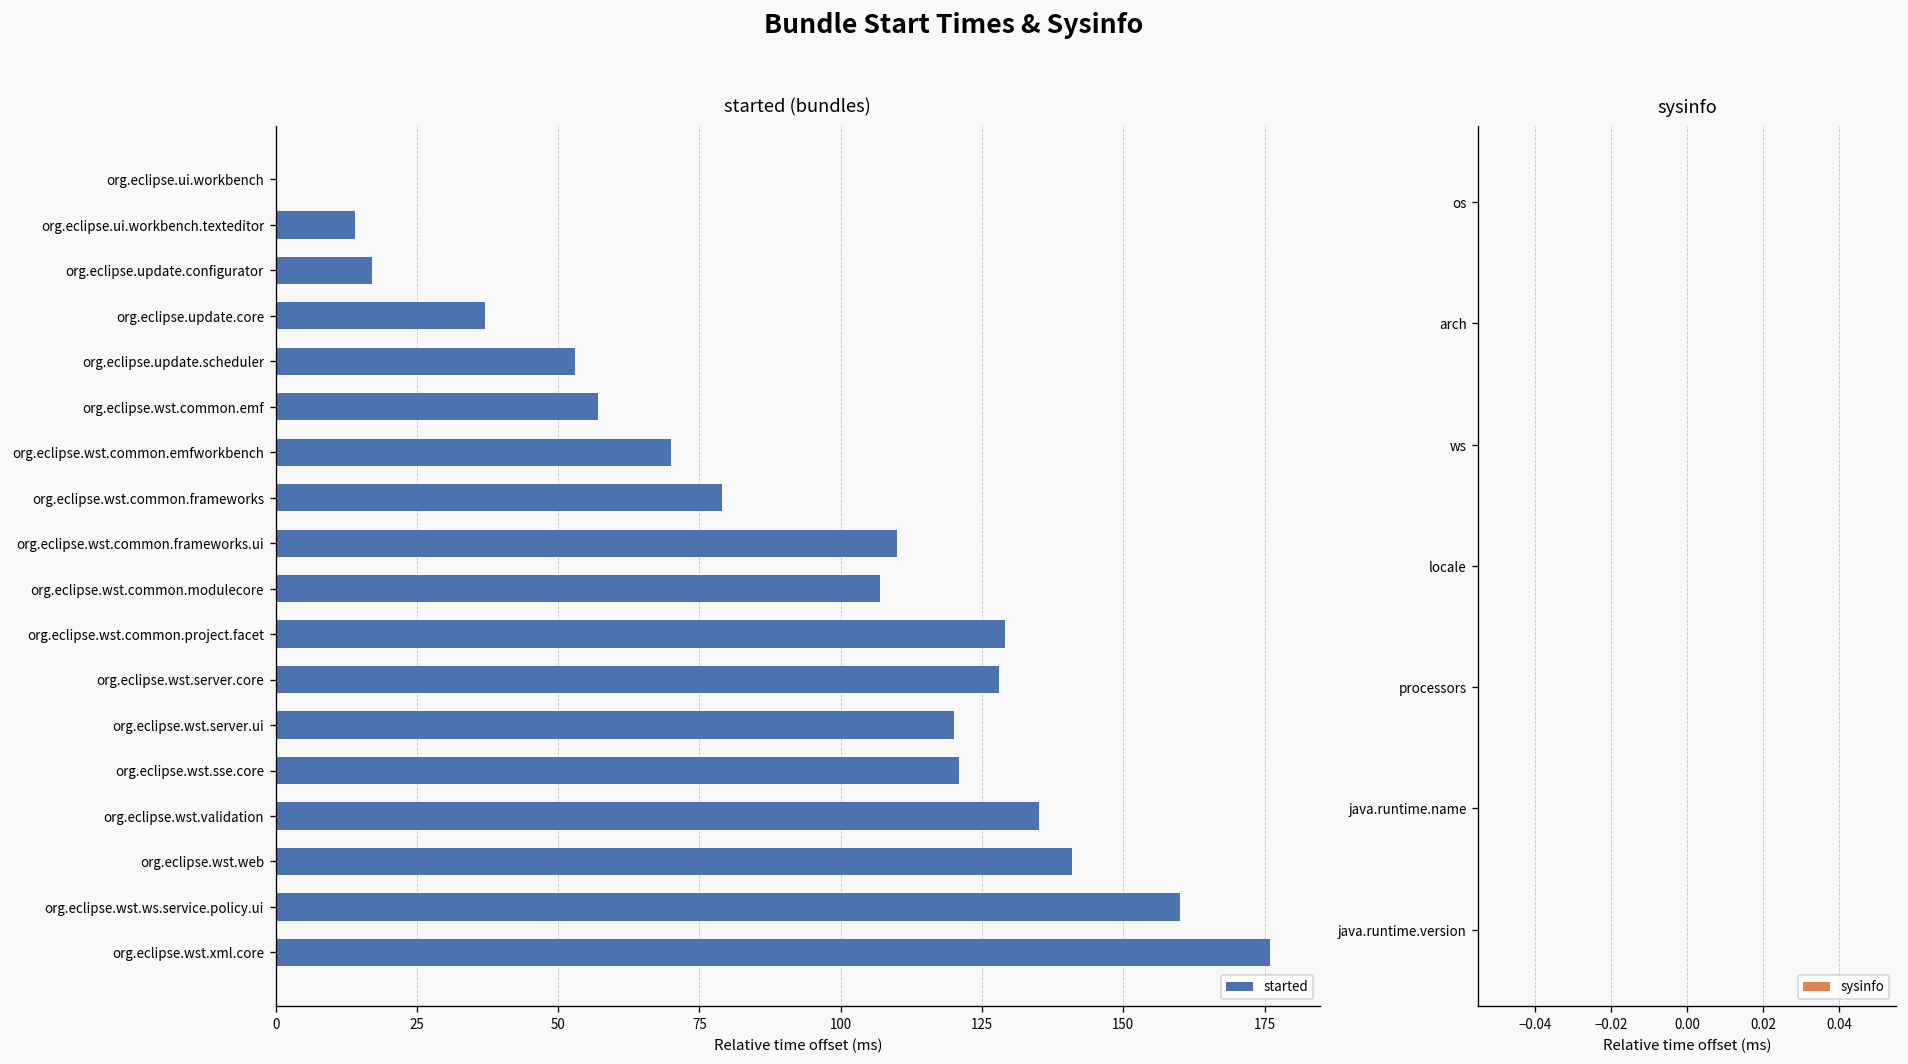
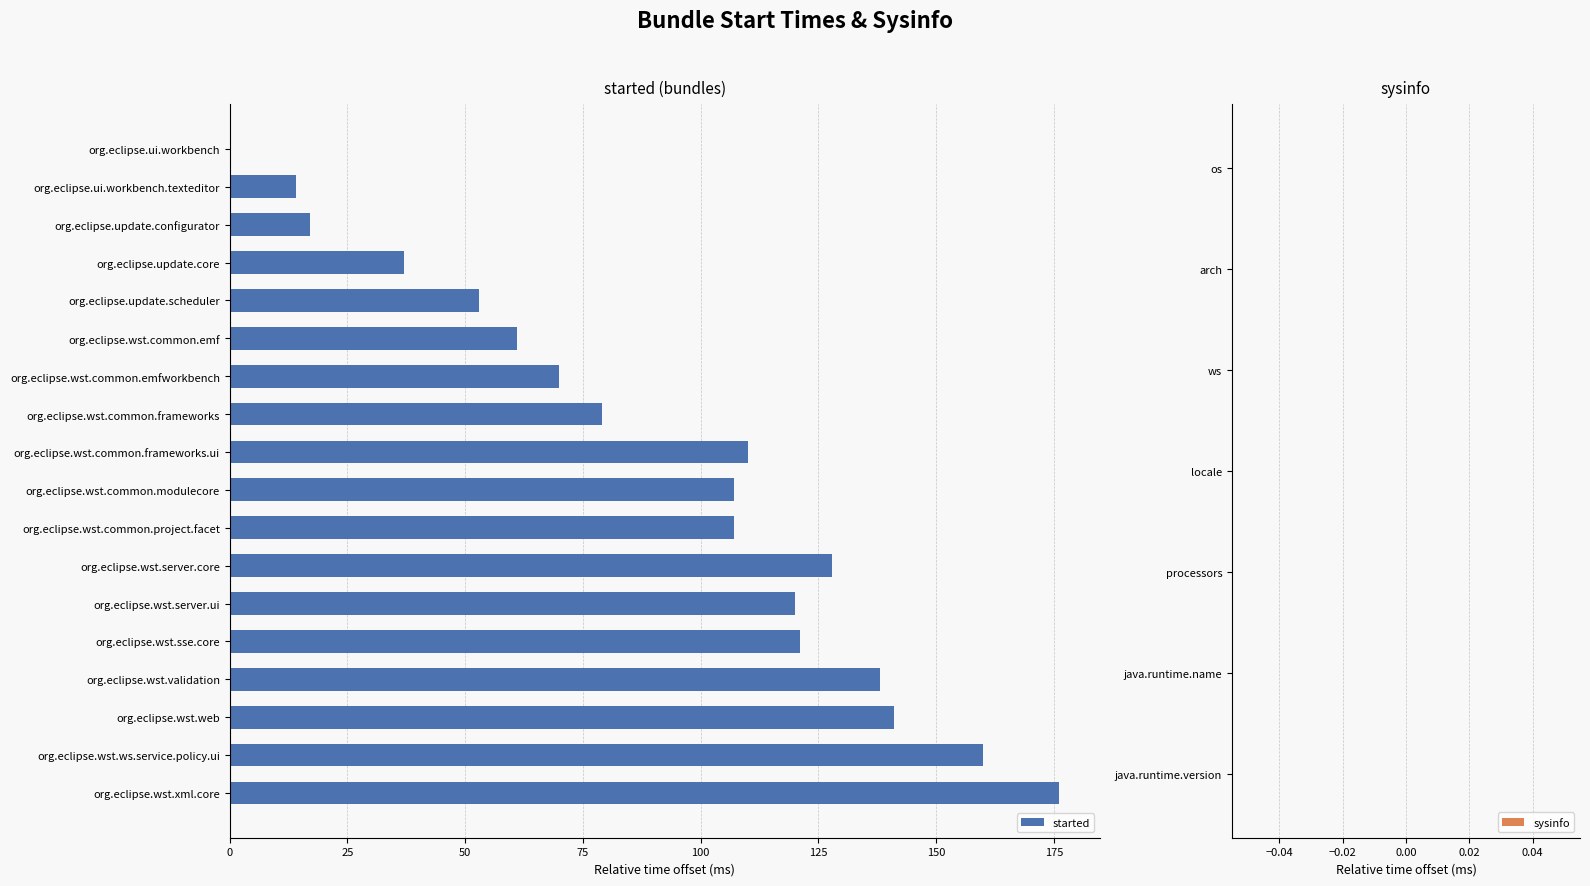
started (bundles), org.eclipse.wst.common.emf: 57 -> 61
started (bundles), org.eclipse.wst.common.project.facet: 129 -> 107
started (bundles), org.eclipse.wst.validation: 135 -> 138
